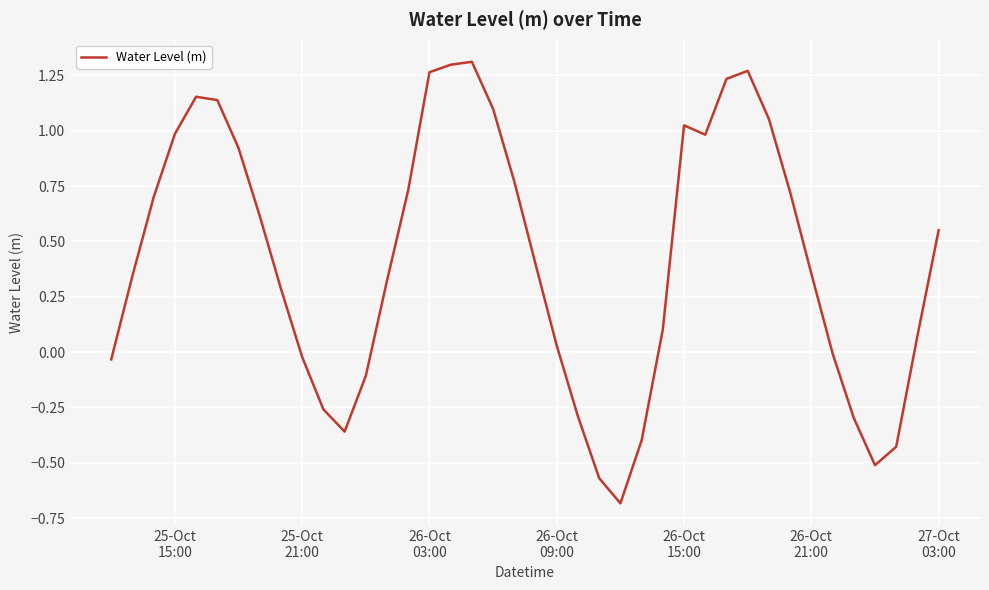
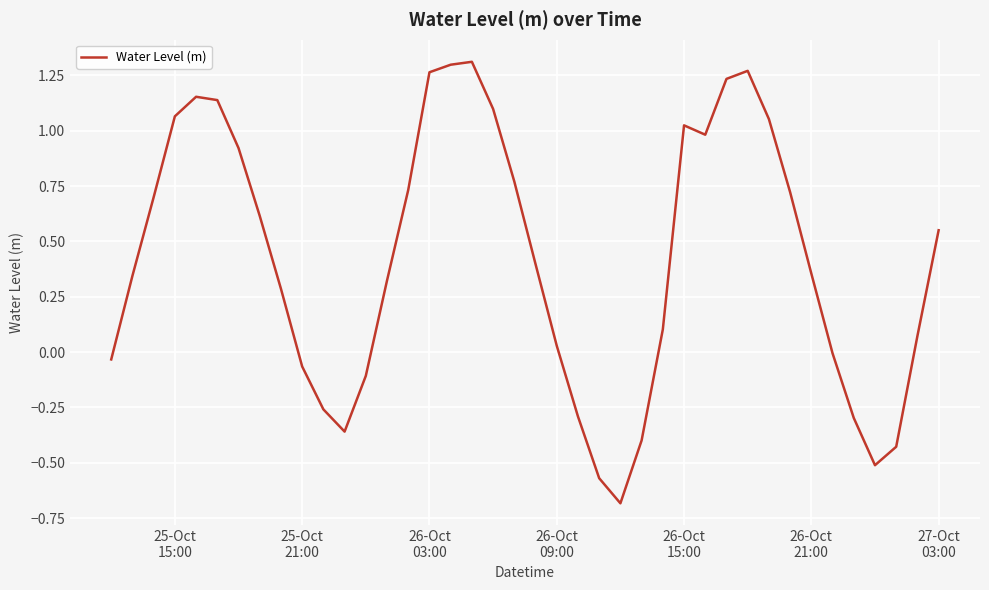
25-Oct 15:00: 0.99 -> 1.07
25-Oct 21:00: -0.02 -> -0.07
